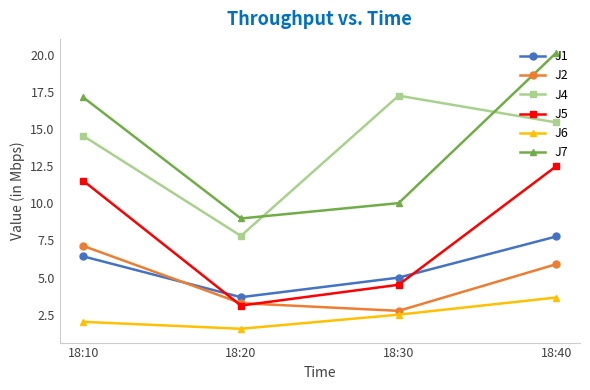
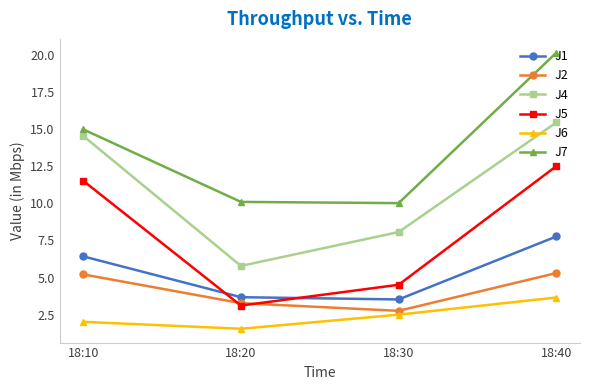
J2, 18:10: 7.1 -> 5.2
J7, 18:10: 17.2 -> 15.0
J4, 18:20: 7.8 -> 5.8
J7, 18:20: 9.0 -> 10.1
J1, 18:30: 5.0 -> 3.5
J4, 18:30: 17.3 -> 8.1
J2, 18:40: 5.9 -> 5.3
